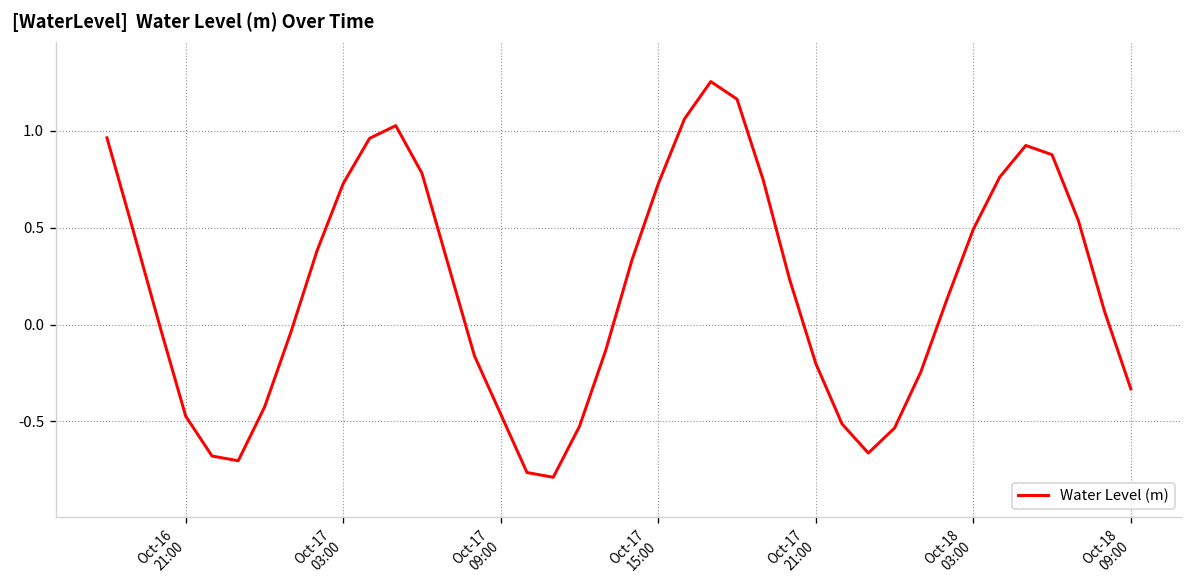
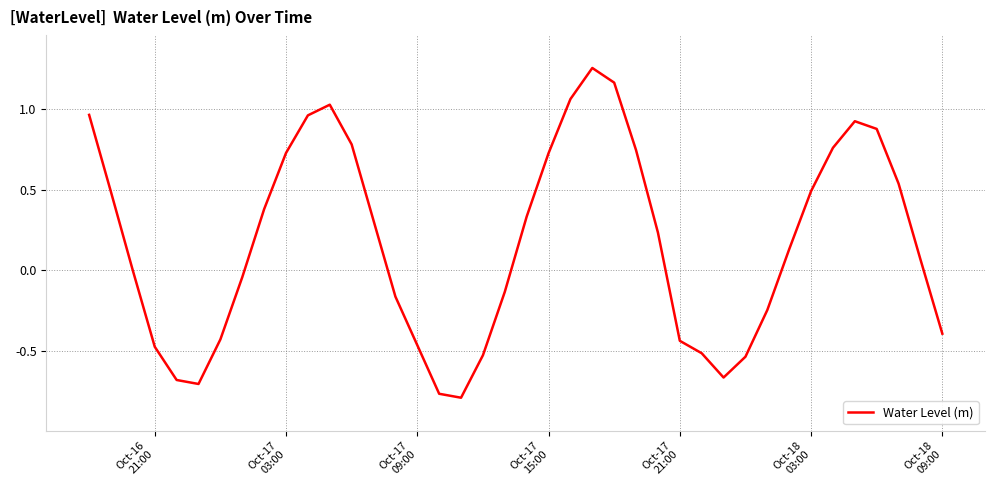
Oct-17 21:00: -0.20 -> -0.44
Oct-18 09:00: -0.33 -> -0.39
